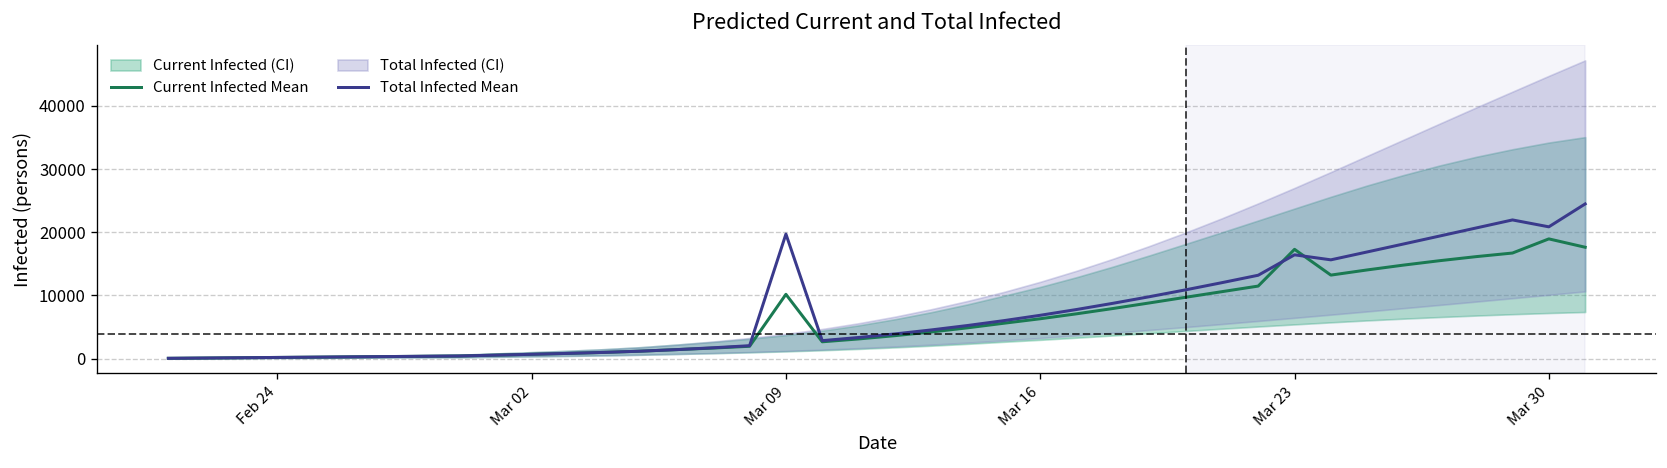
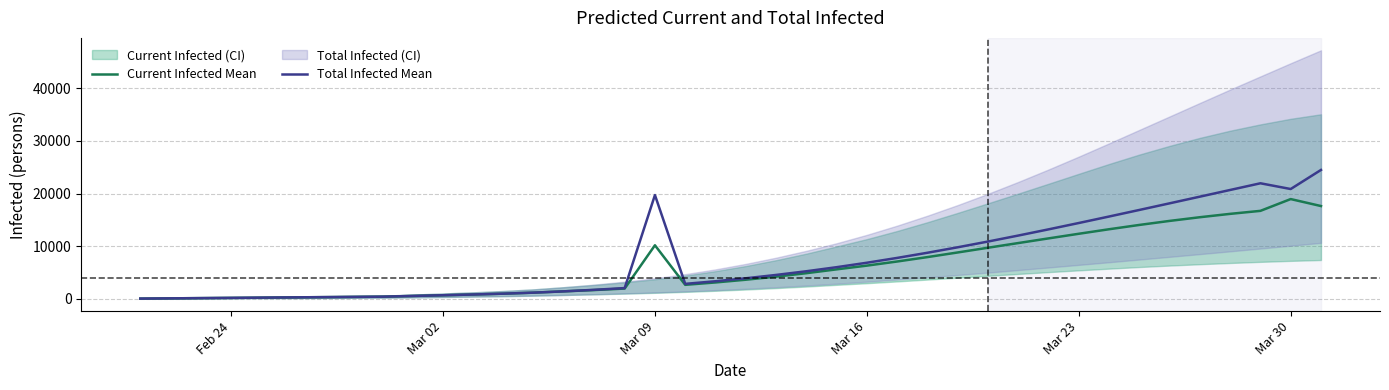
Current Infected Mean, Mar 23: 17000 -> 12000
Total Infected Mean, Mar 23: 16000 -> 14000
